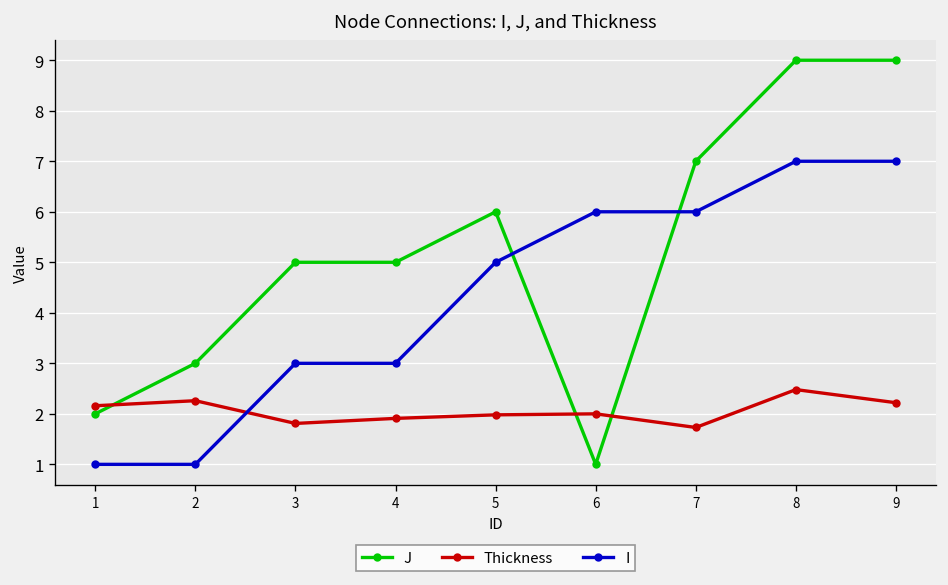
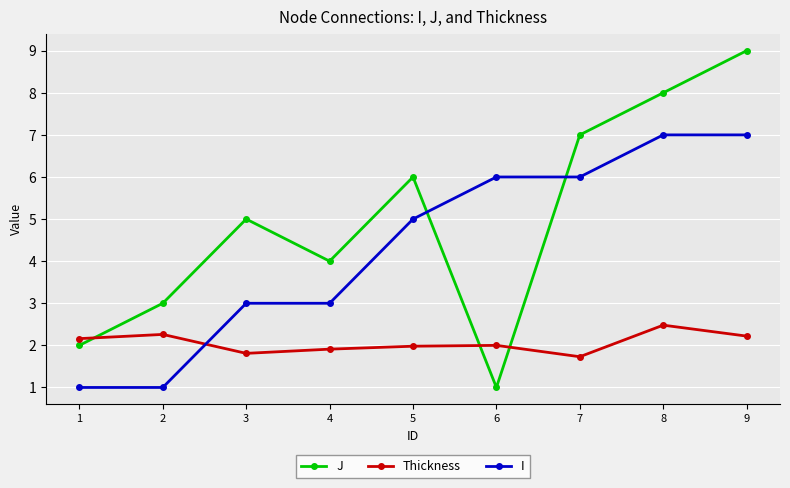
J, 4: 5 -> 4
J, 8: 9 -> 8
